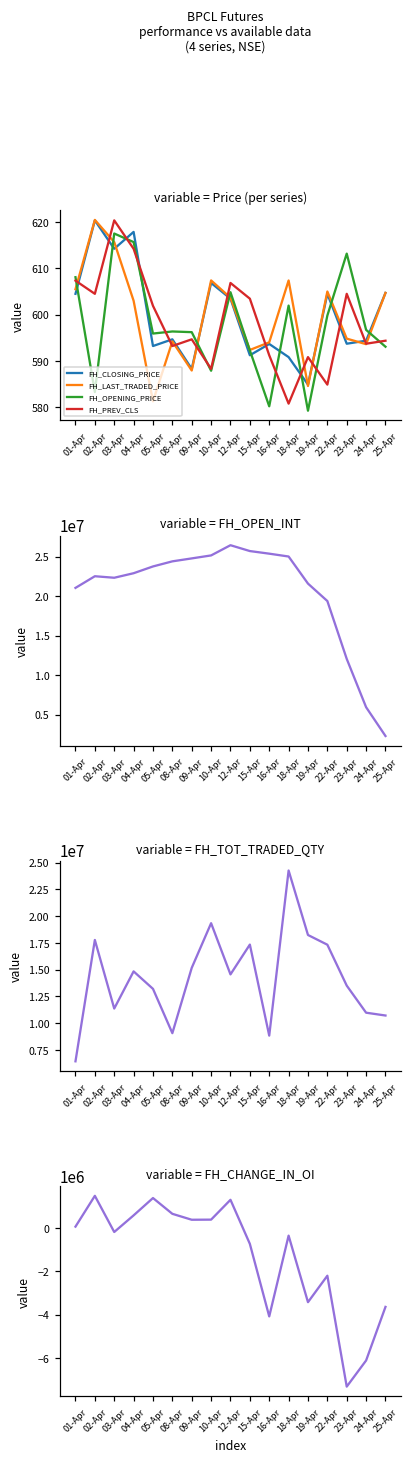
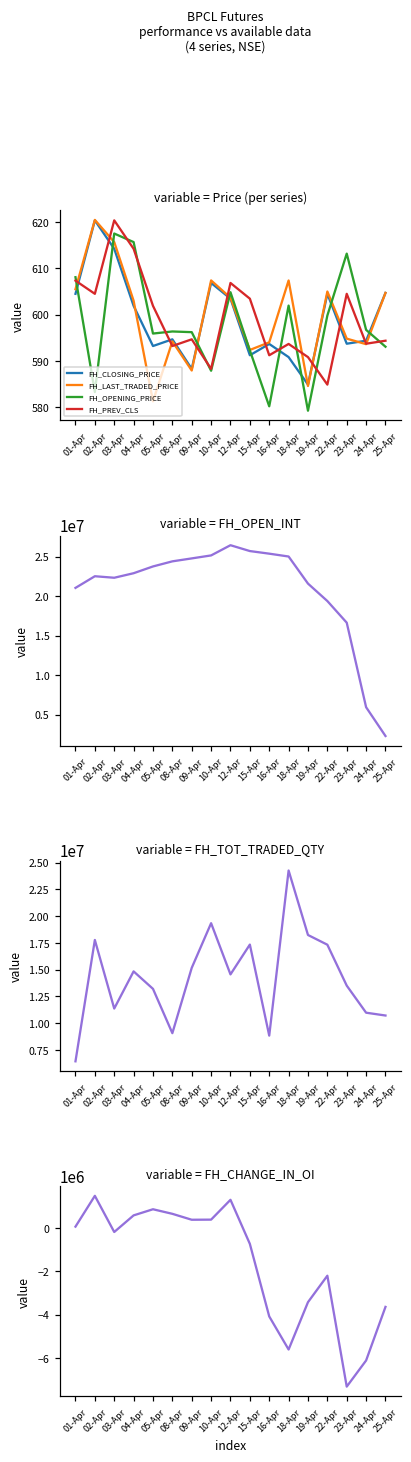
variable = Price (per series), FH_CLOSING_PRICE, 04-Apr: 618 -> 602
variable = Price (per series), FH_PREV_CLS, 18-Apr: 581 -> 594
variable = FH_OPEN_INT, 23-Apr: 12000000 -> 17000000
variable = FH_CHANGE_IN_OI, 05-Apr: 1400000 -> 900000
variable = FH_CHANGE_IN_OI, 18-Apr: -400000 -> -5600000
